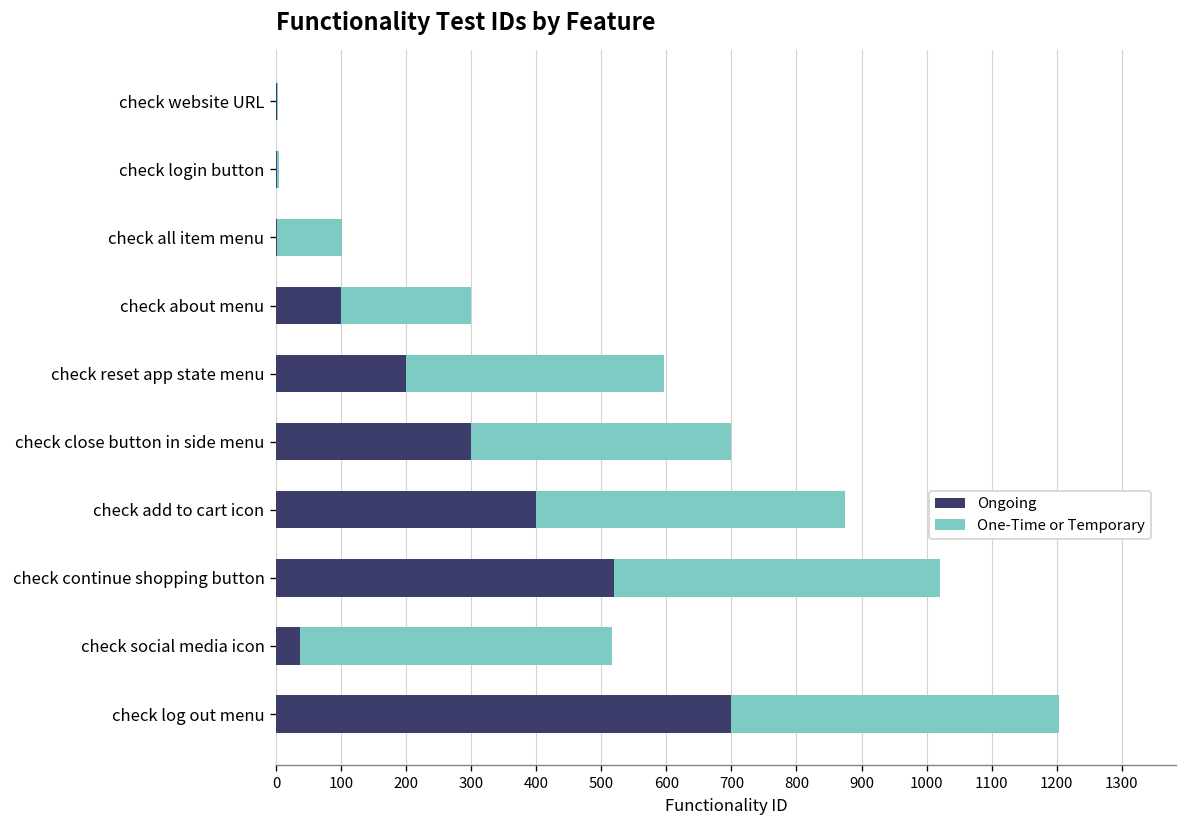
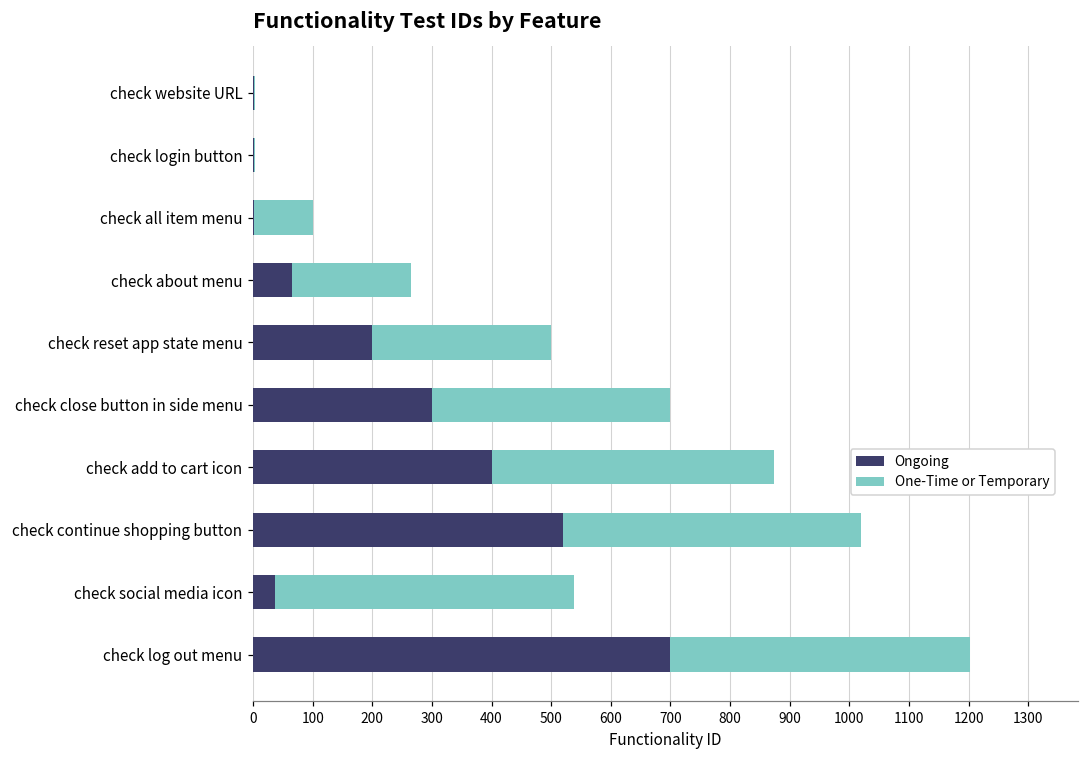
Ongoing, check about menu: 100 -> 70
One-Time or Temporary, check reset app state menu: 400 -> 300
One-Time or Temporary, check social media icon: 480 -> 500
